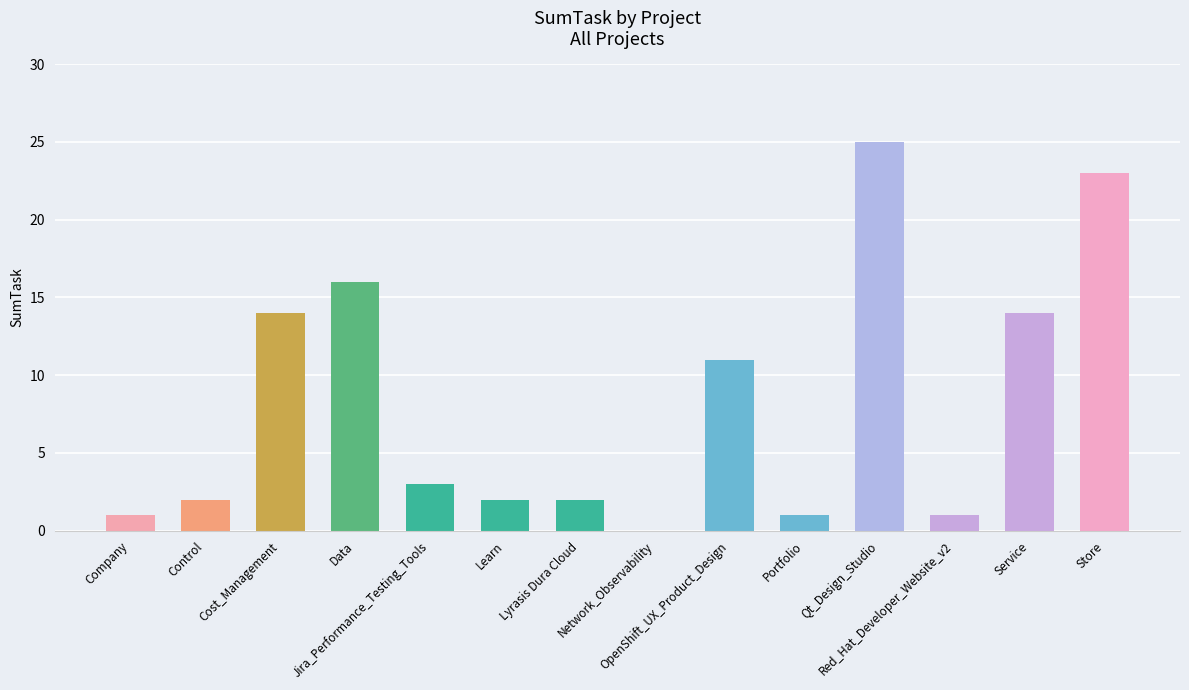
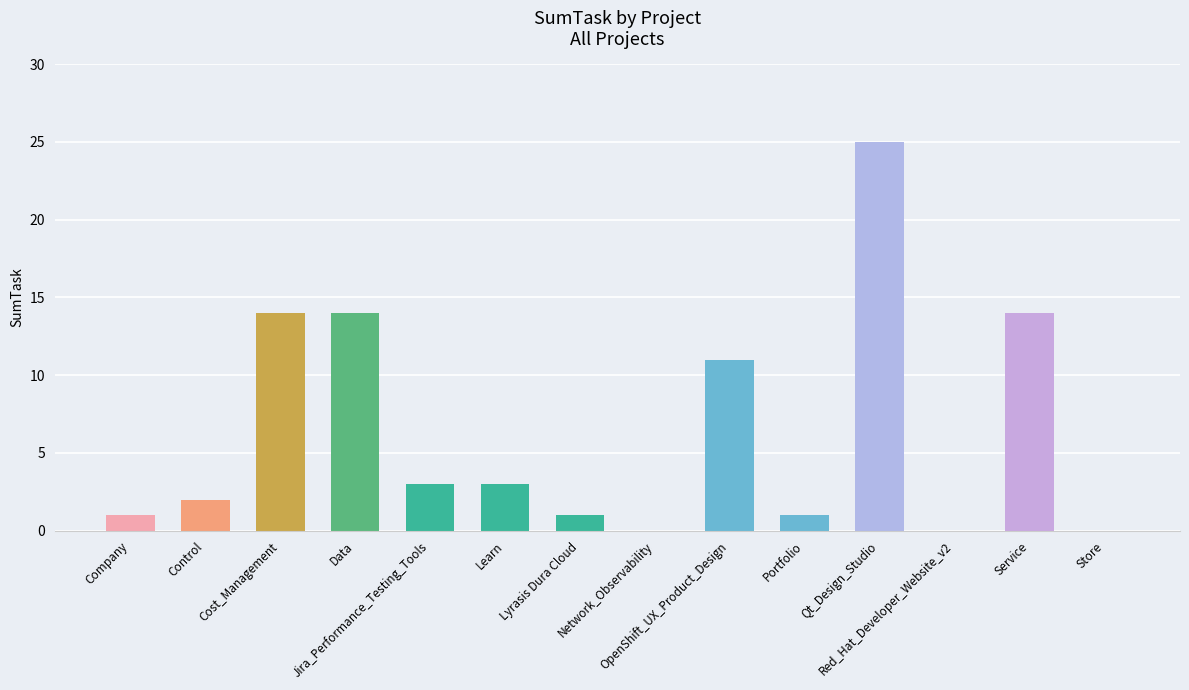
Data: 16 -> 14
Learn: 2 -> 3
Lyrasis Dura Cloud: 2 -> 1
Red_Hat_Developer_Website_v2: 1 -> 0
Store: 23 -> 0
